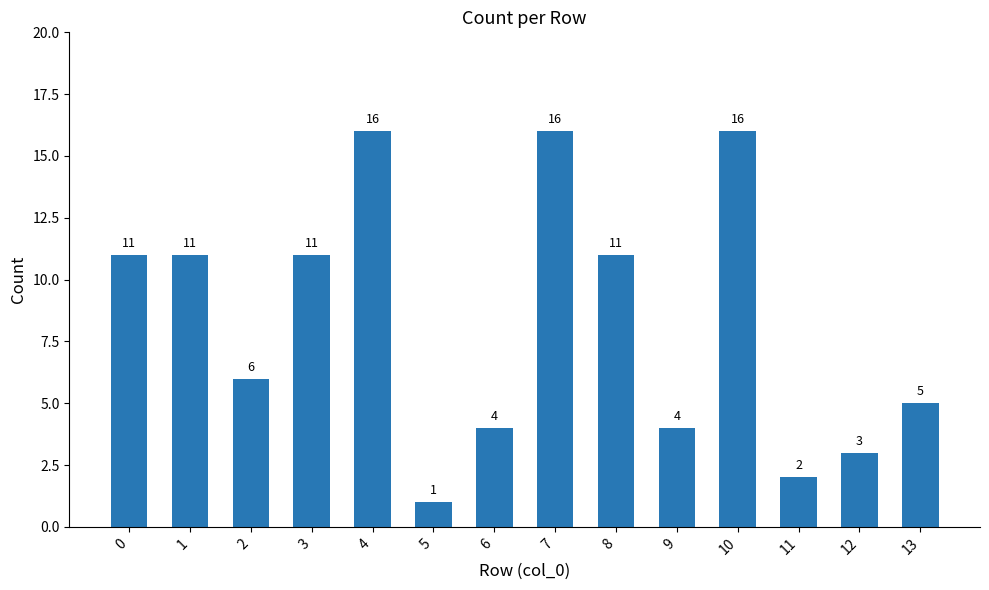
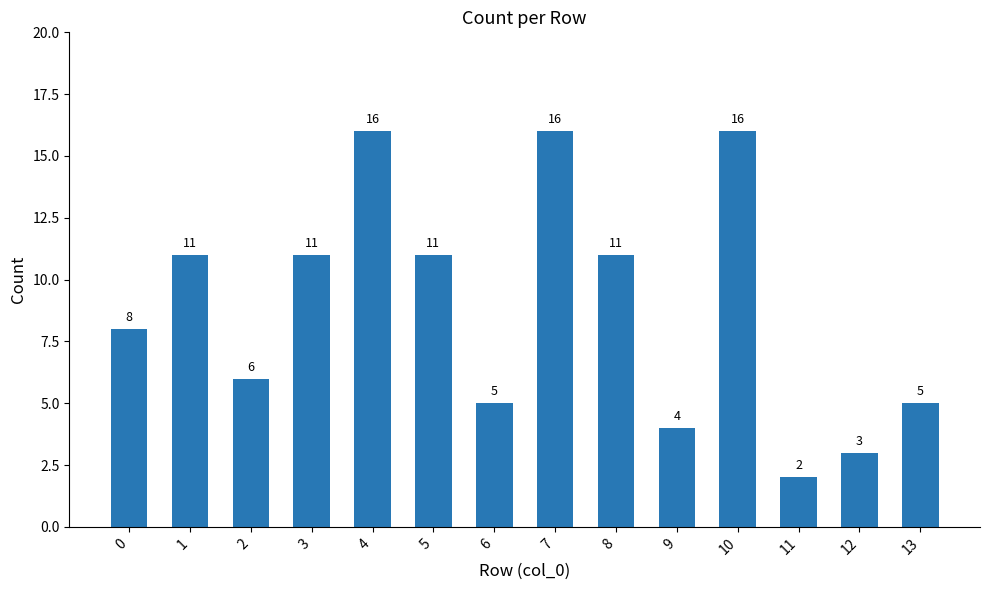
0: 11 -> 8
5: 1 -> 11
6: 4 -> 5
